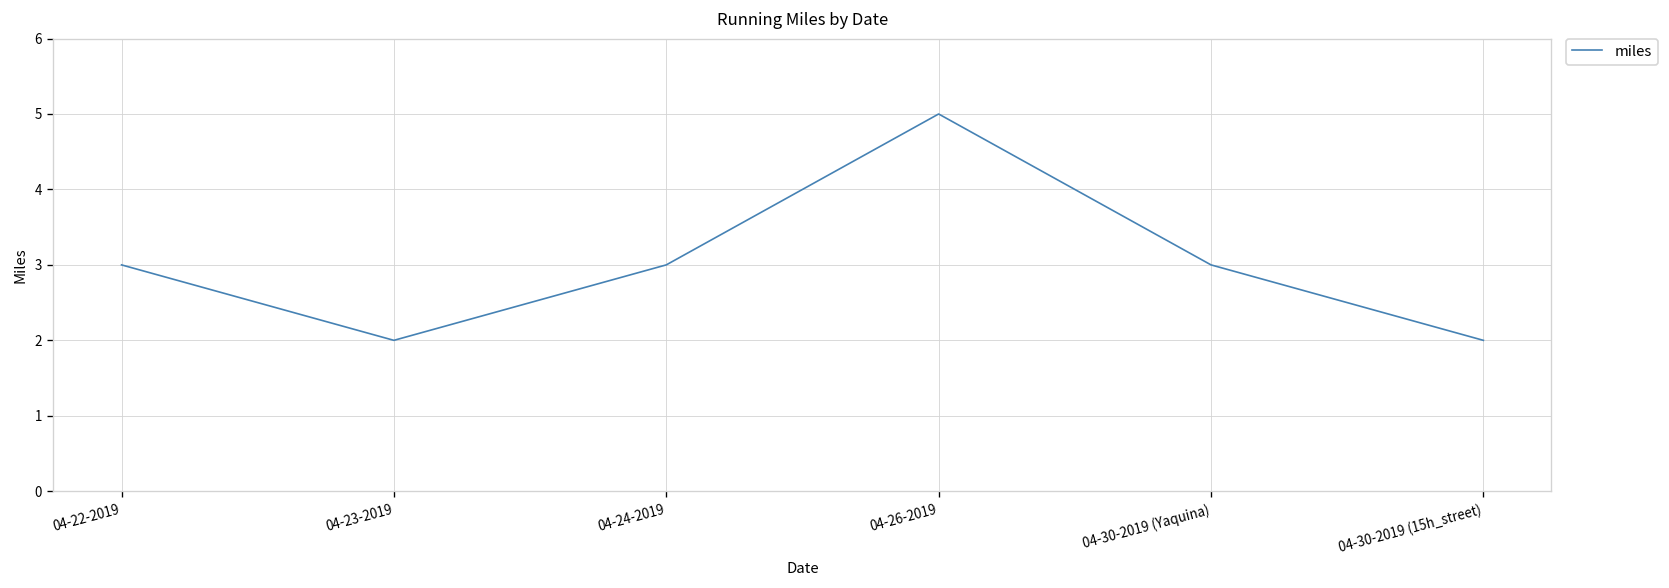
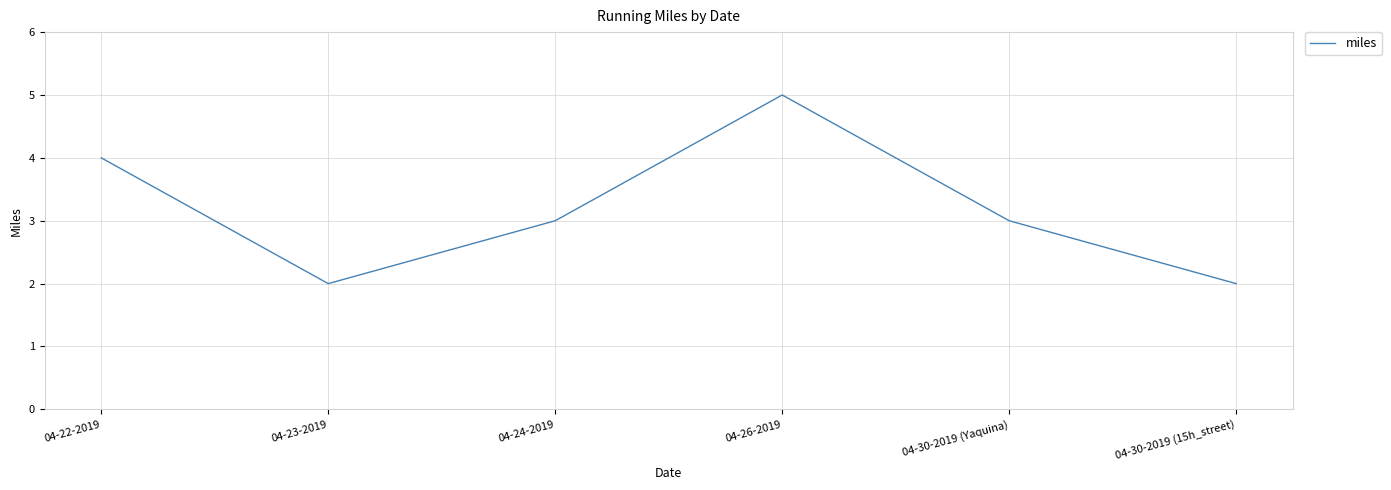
04-22-2019: 3 -> 4
